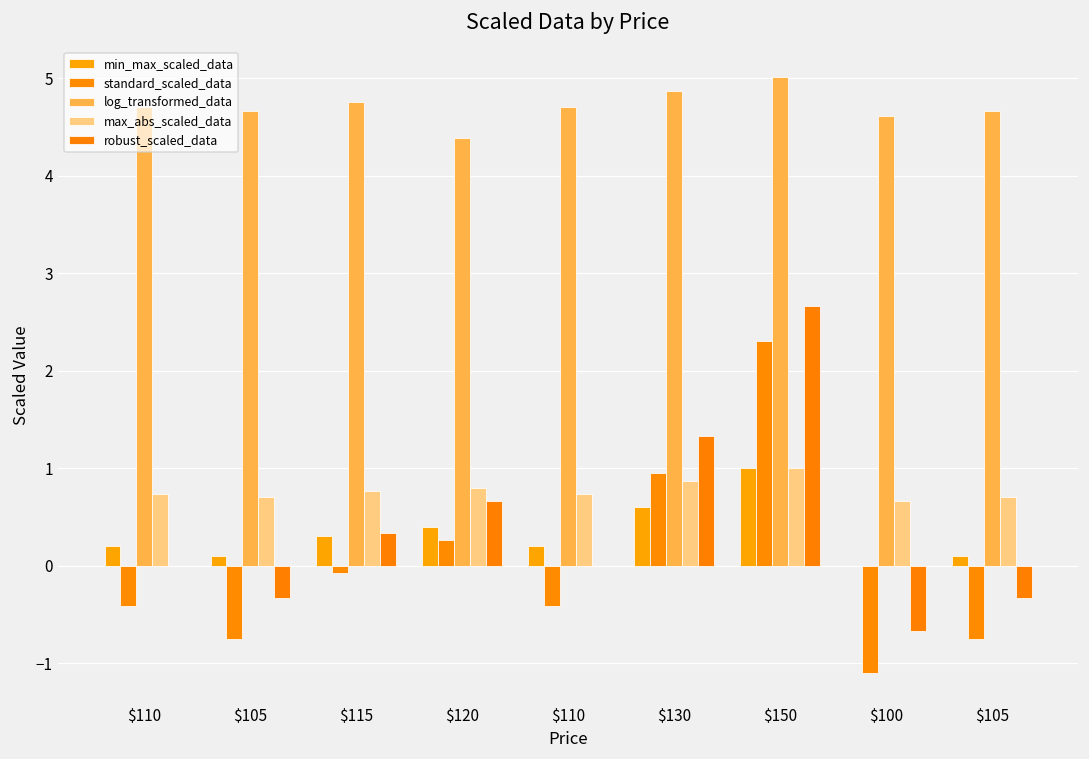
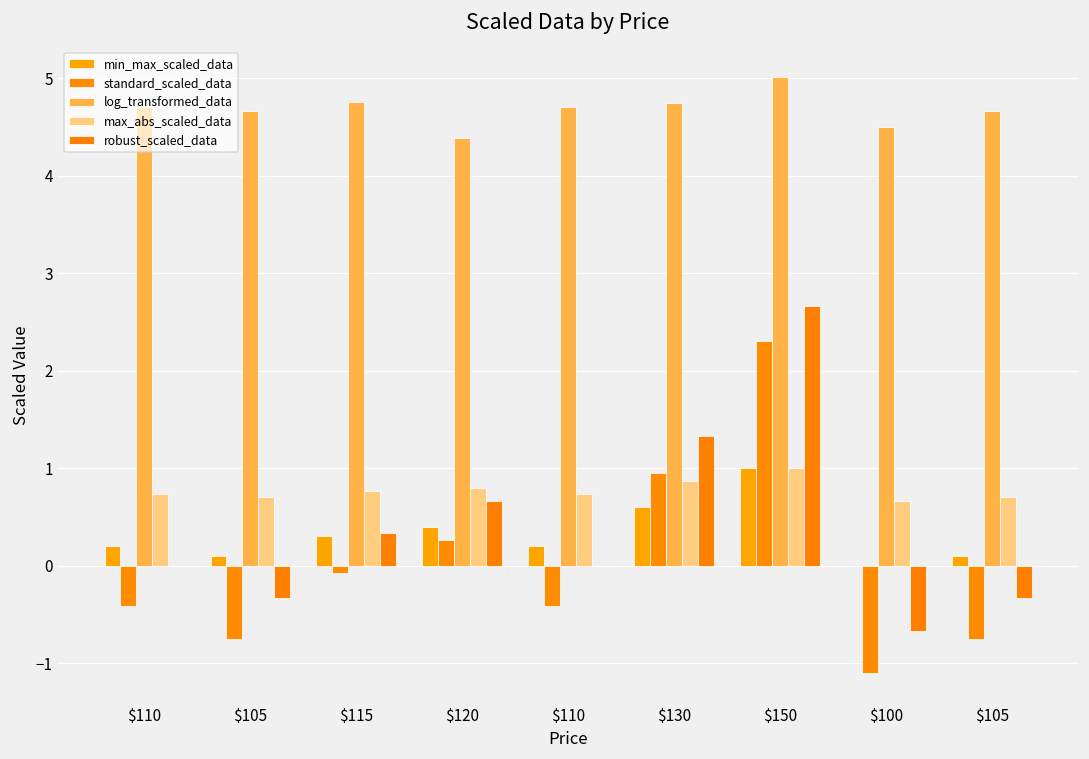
log_transformed_data, $130: 4.9 -> 4.7
log_transformed_data, $100: 4.6 -> 4.5
